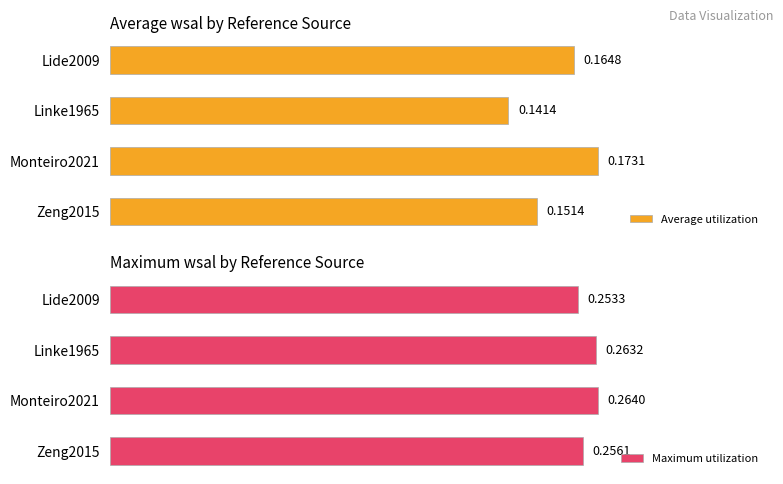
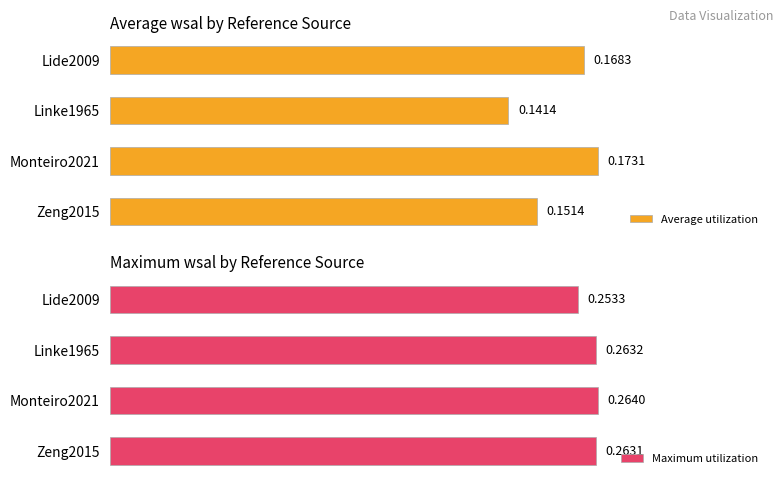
Average wsal by Reference Source, Lide2009: 0.1648 -> 0.1683
Maximum wsal by Reference Source, Zeng2015: 0.2561 -> 0.2631
